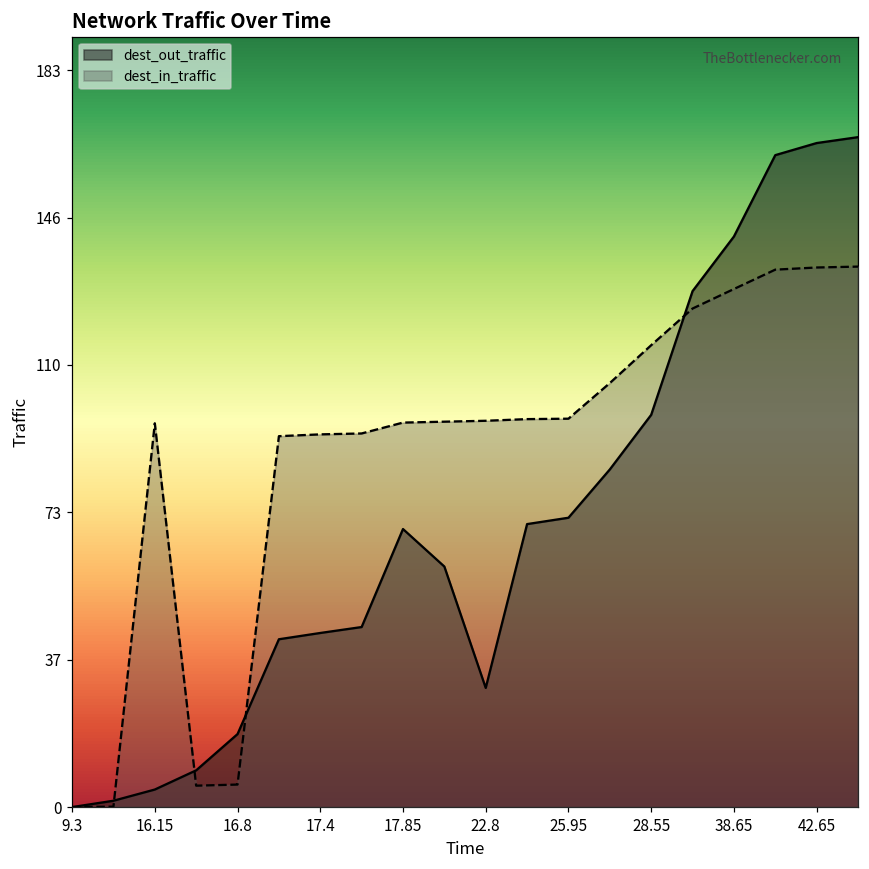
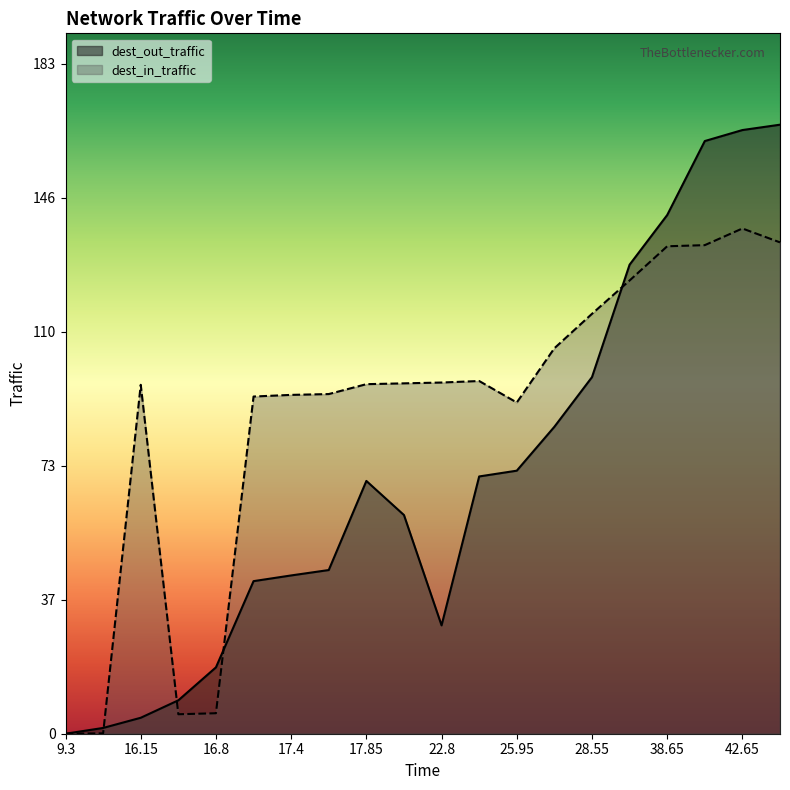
dest_in_traffic, 25.95: 96 -> 90
dest_in_traffic, 38.65: 129 -> 133
dest_in_traffic, 42.65: 134 -> 138
